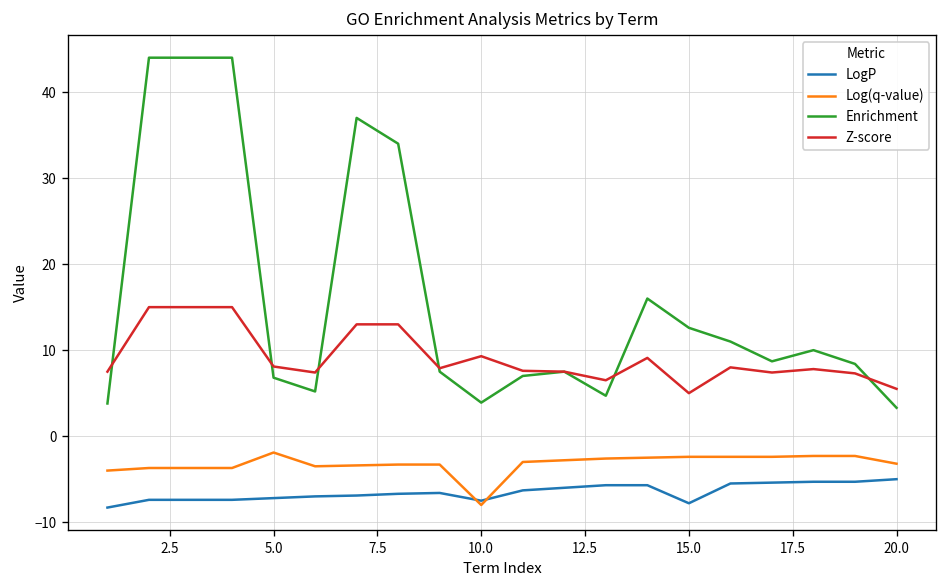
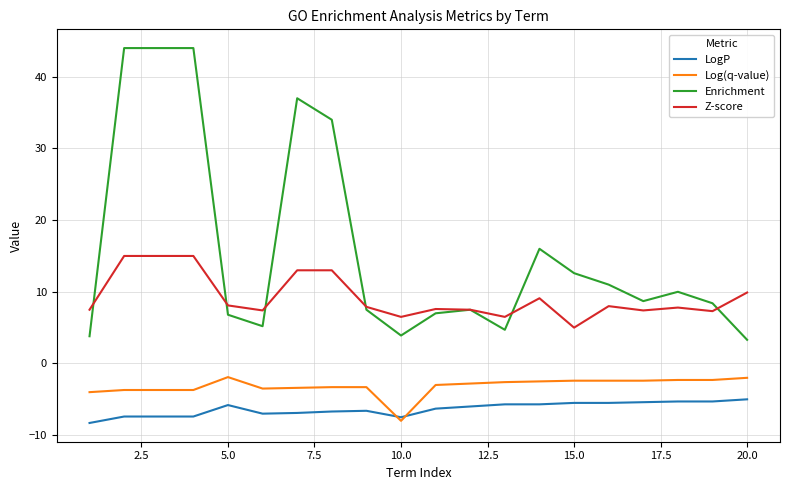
LogP, 5.0: -7 -> -6
Z-score, 10.0: 9 -> 7
LogP, 15.0: -8 -> -6
Log(q-value), 20.0: -3 -> -2
Z-score, 20.0: 6 -> 10
